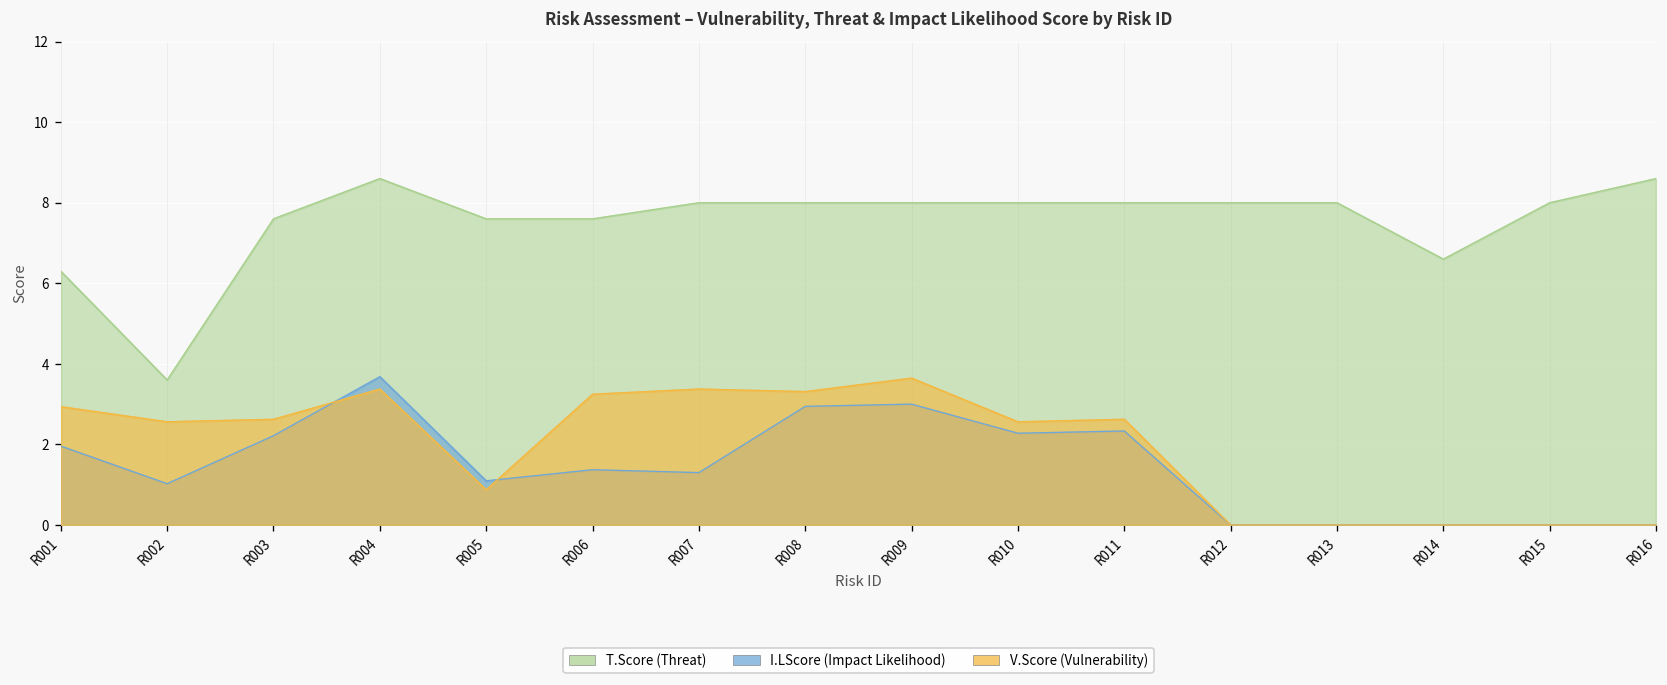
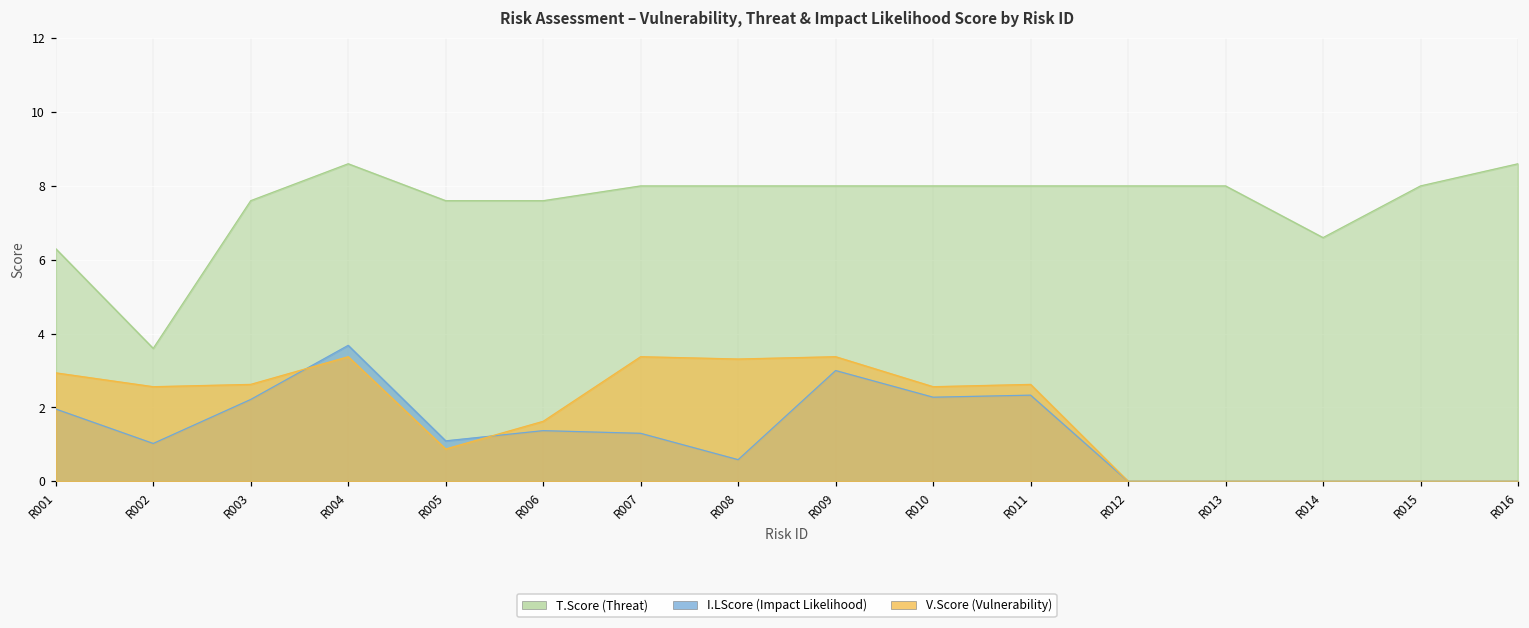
V.Score (Vulnerability), R006: 3.2 -> 1.6
I.LScore (Impact Likelihood), R008: 2.9 -> 0.6
V.Score (Vulnerability), R009: 3.6 -> 3.4
